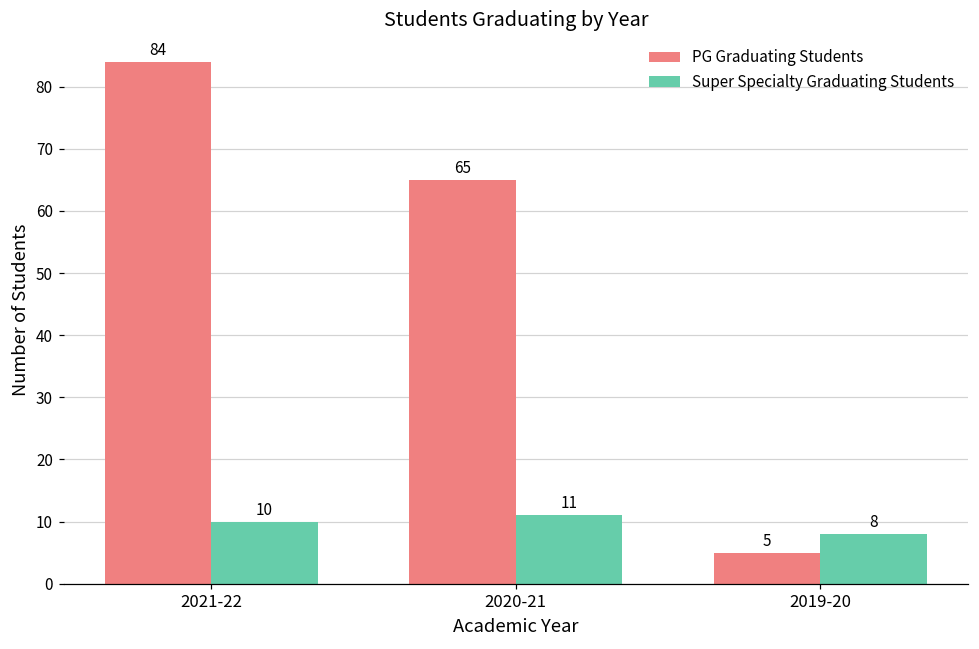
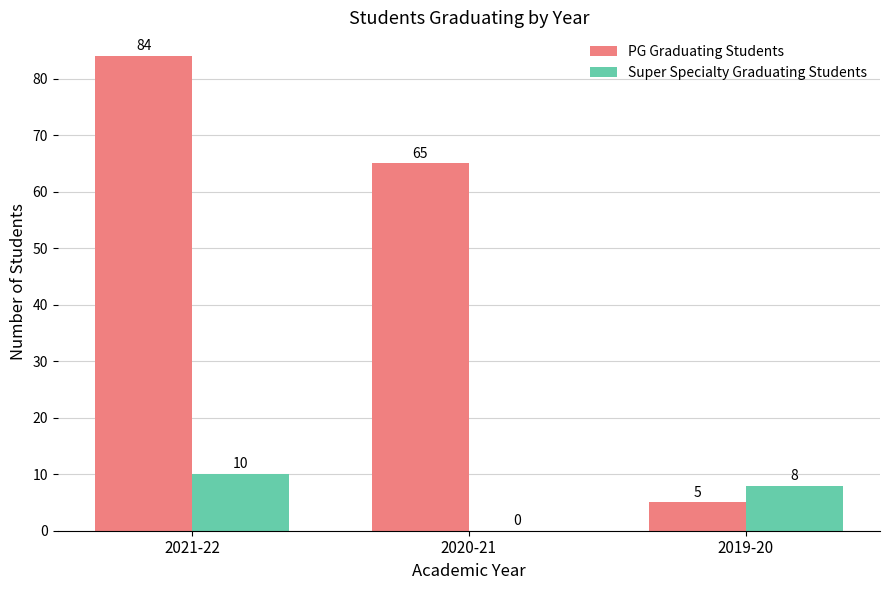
Super Specialty Graduating Students, 2020-21: 11 -> 0
